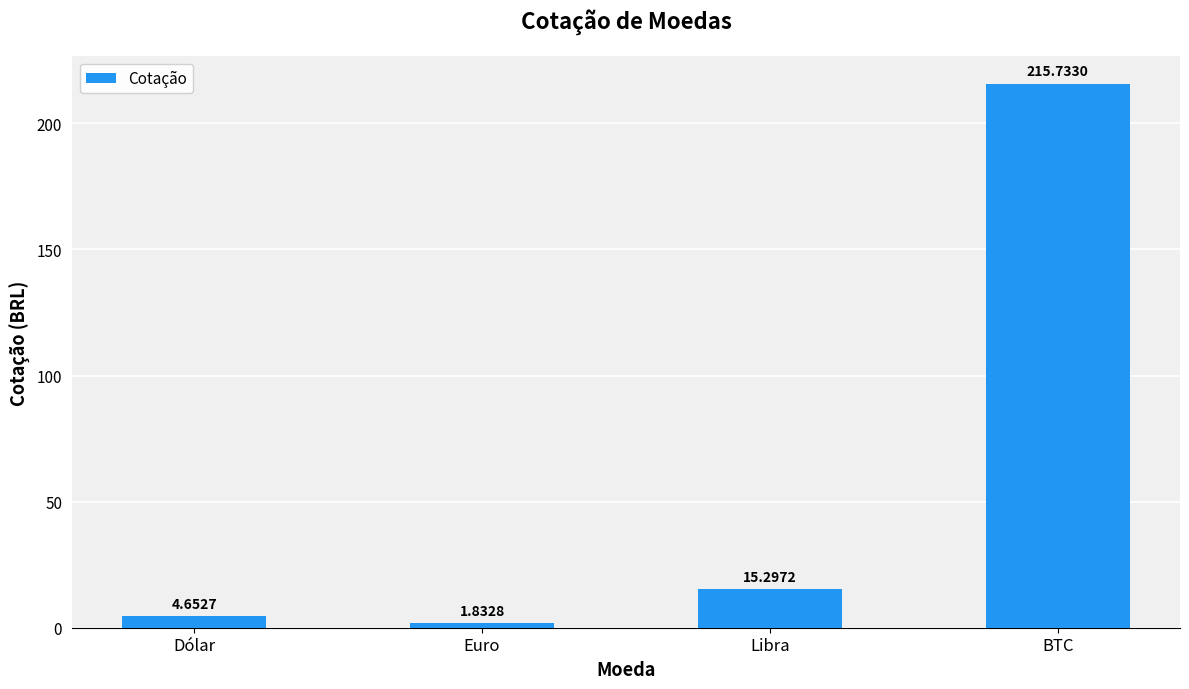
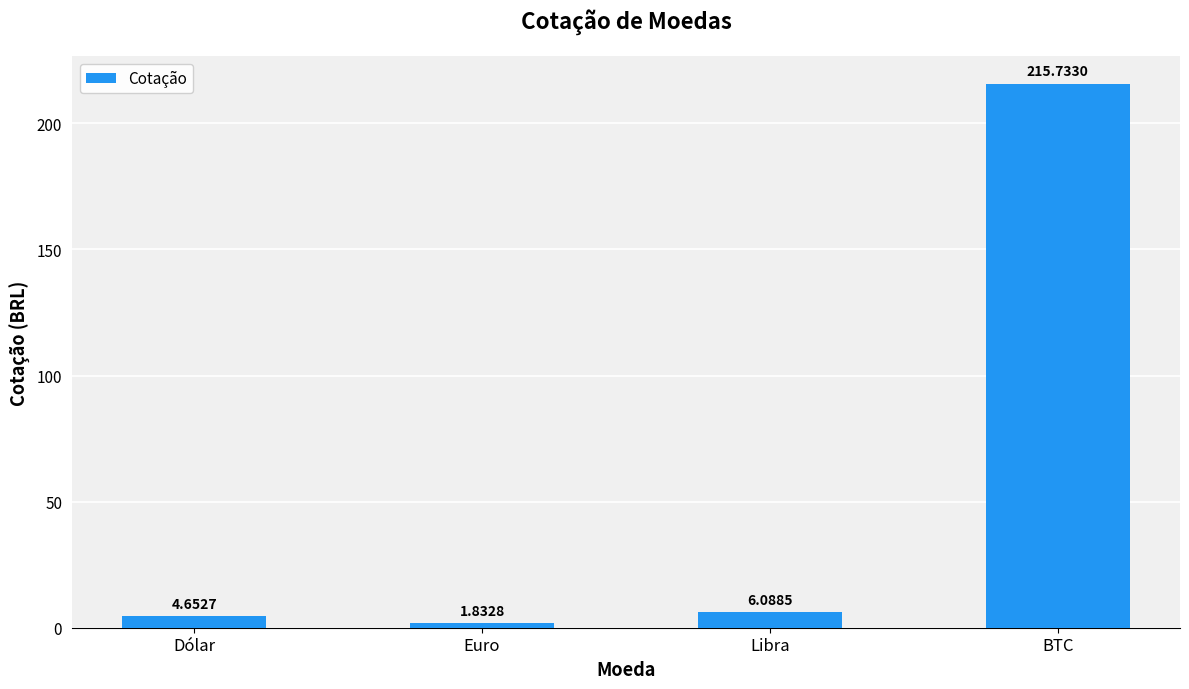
Libra: 15.2972 -> 6.0885
